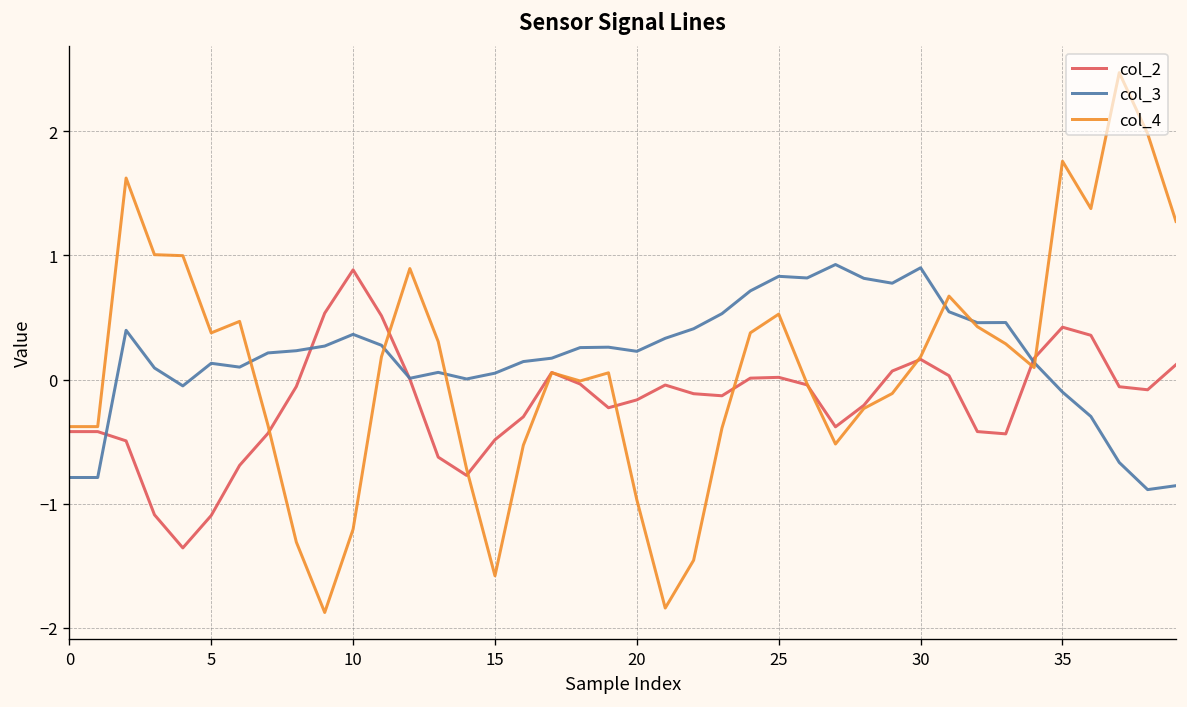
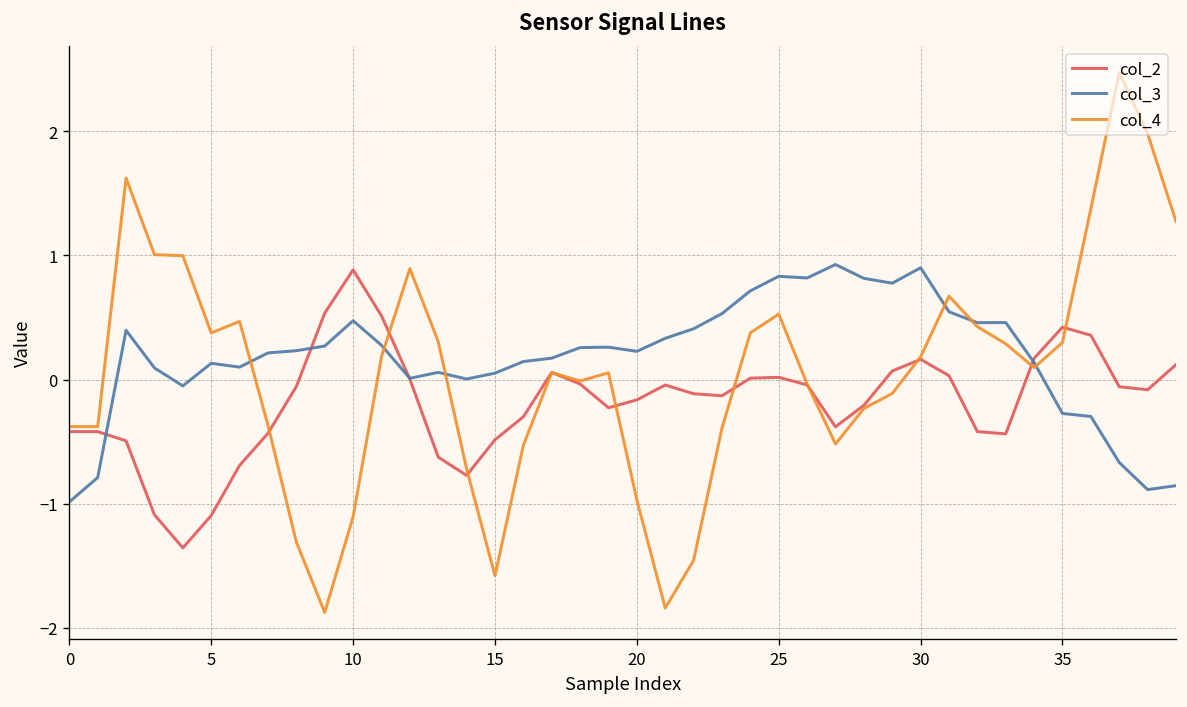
col_3, 0: -0.79 -> -0.99
col_3, 10: 0.36 -> 0.47
col_4, 10: -1.21 -> -1.10
col_3, 35: -0.10 -> -0.27
col_4, 35: 1.76 -> 0.30
